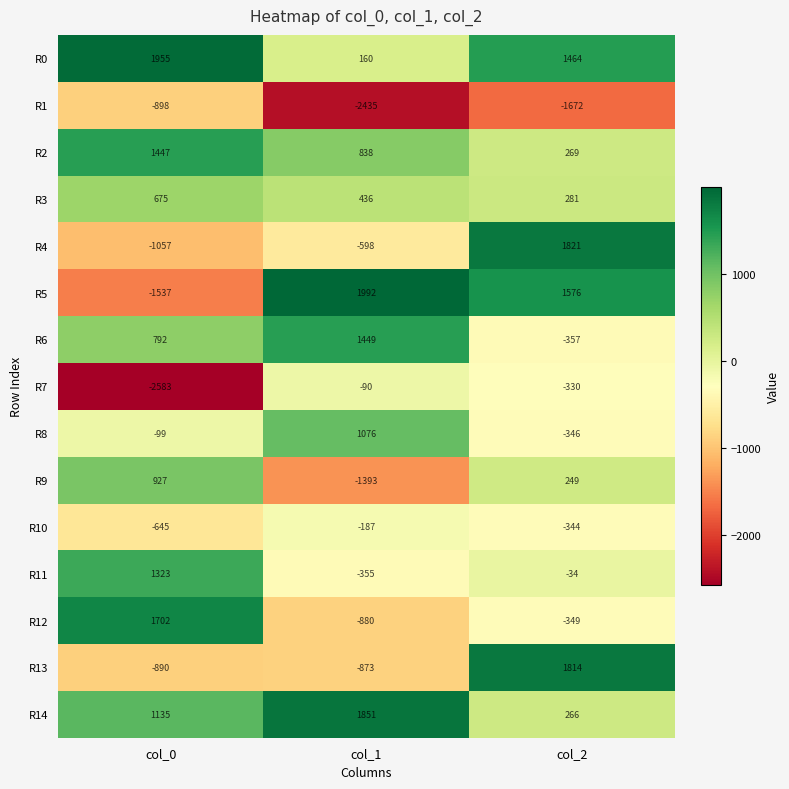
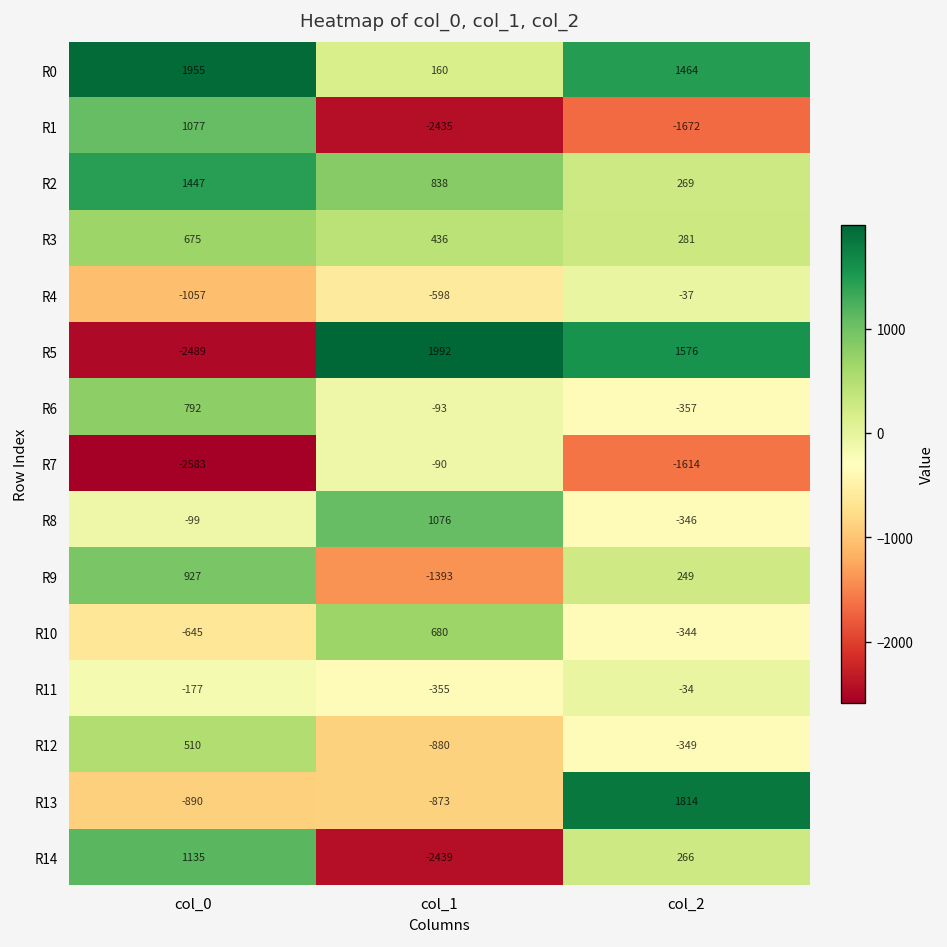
R1, col_0: -898 -> 1077
R4, col_2: 1821 -> -37
R5, col_0: -1537 -> -2489
R6, col_1: 1449 -> -93
R7, col_2: -330 -> -1614
R10, col_1: -187 -> 680
R11, col_0: 1323 -> -177
R12, col_0: 1702 -> 510
R14, col_1: 1851 -> -2439
